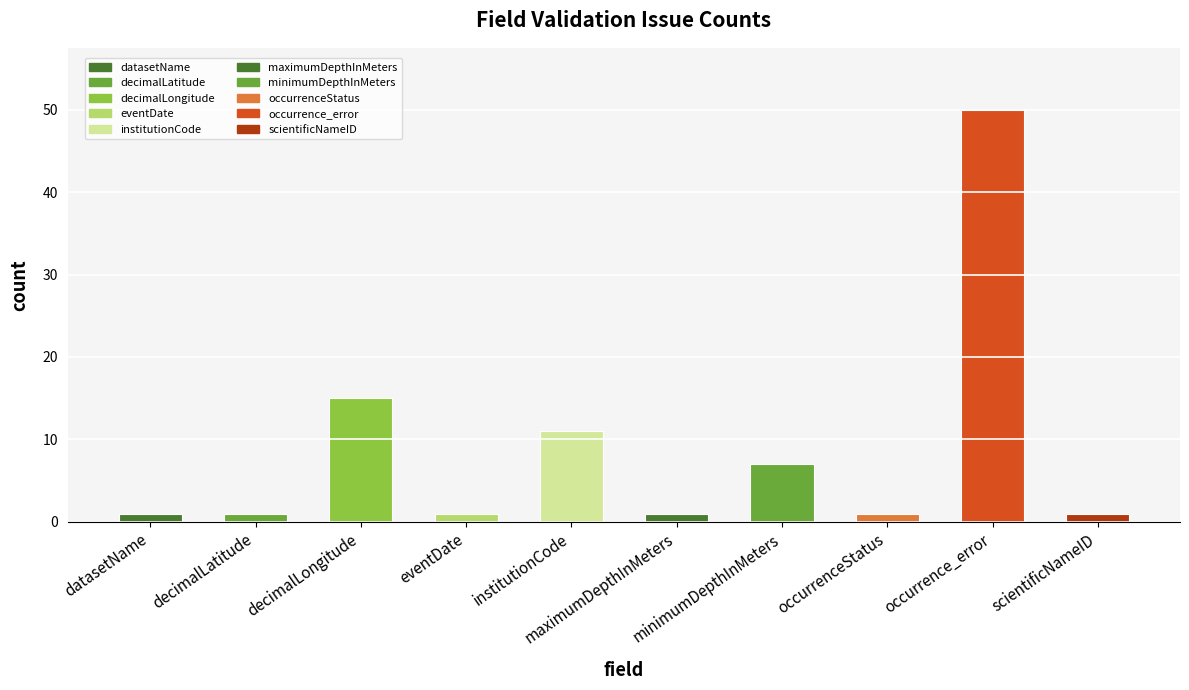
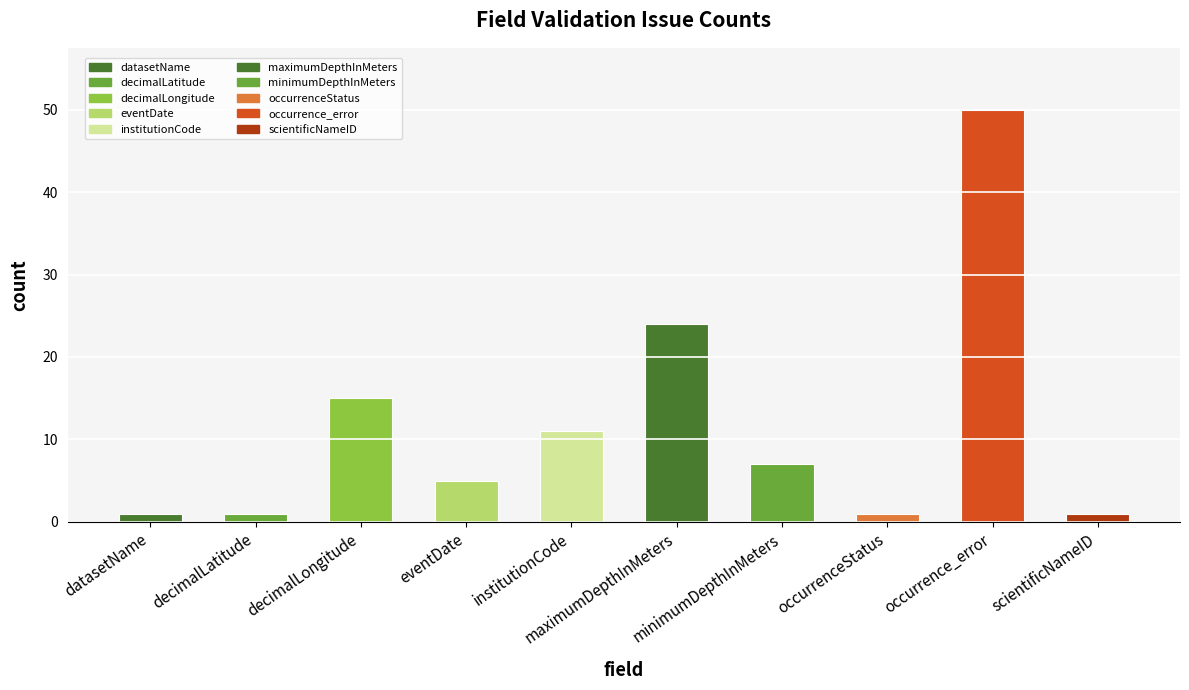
eventDate: 1 -> 5
maximumDepthInMeters: 1 -> 24
